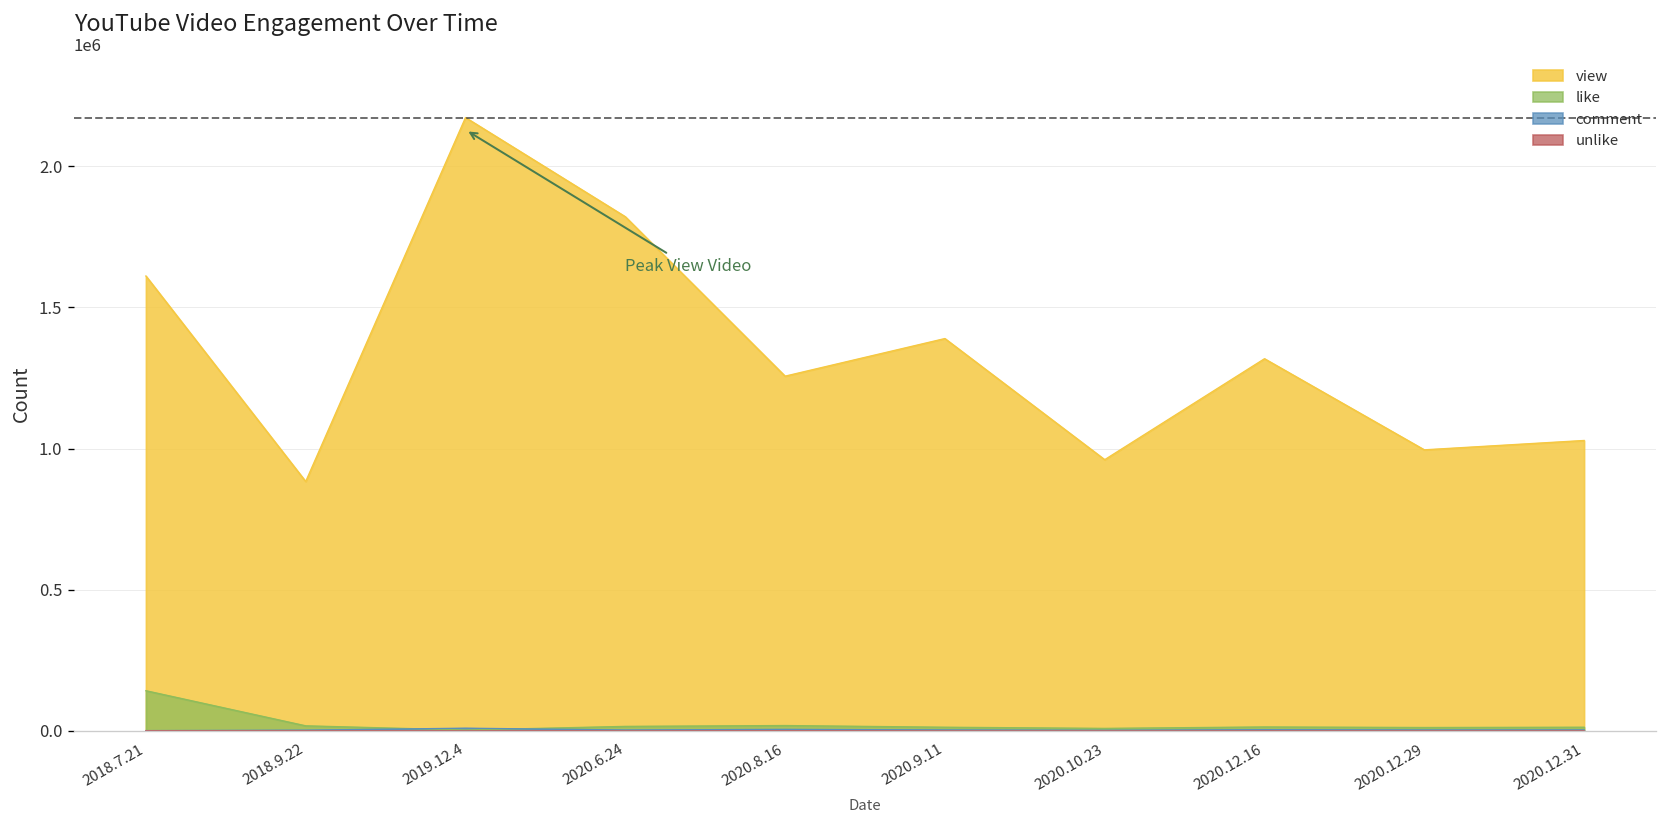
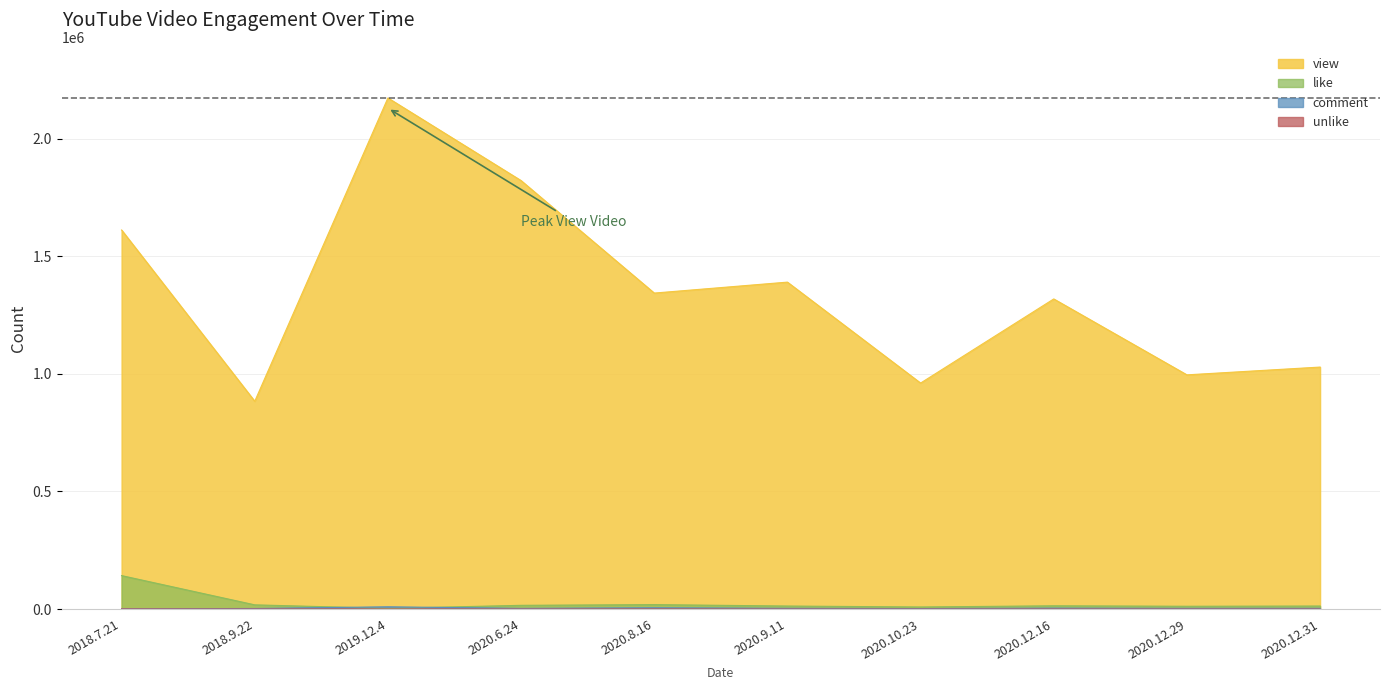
view, 2020.8.16: 1260000 -> 1340000
